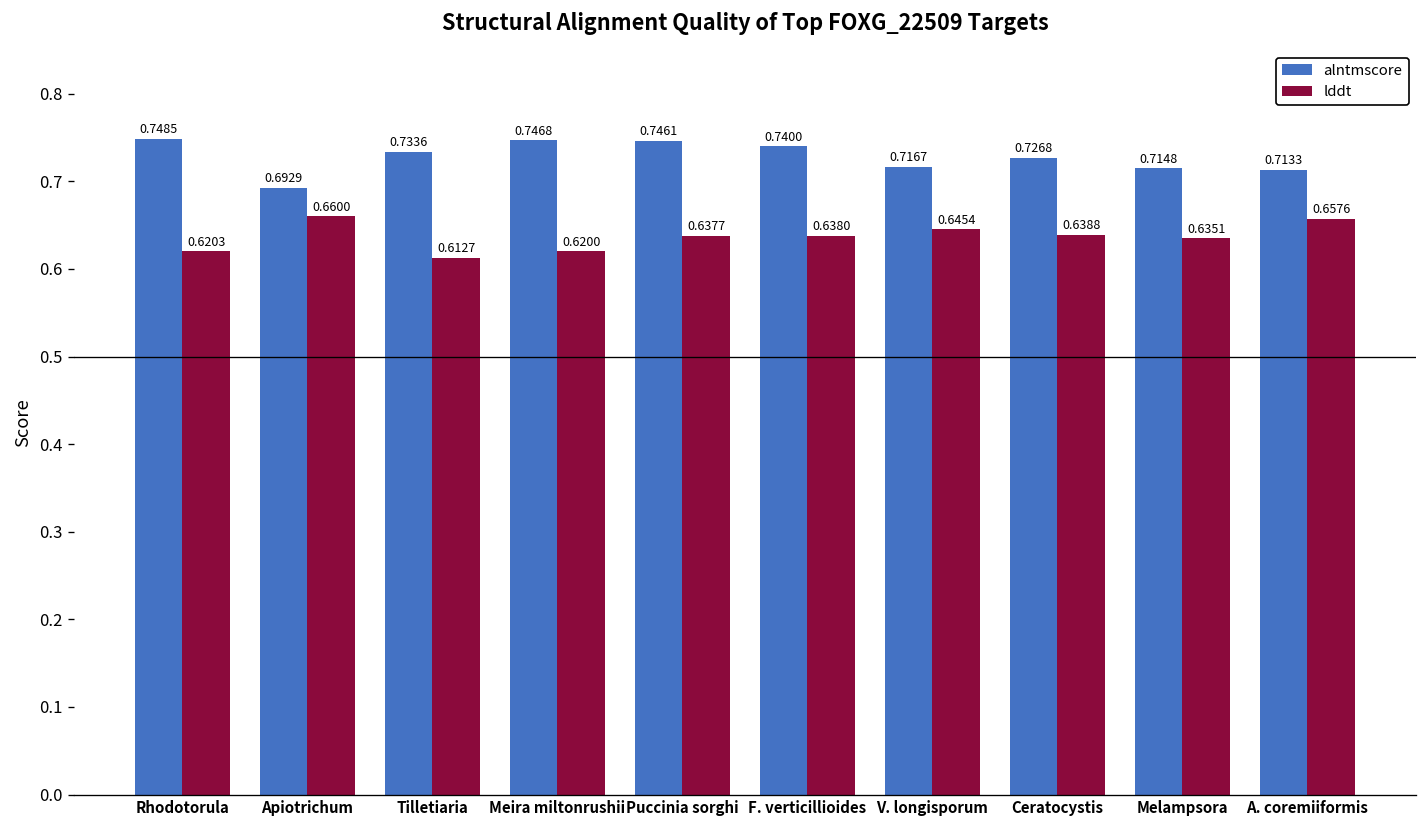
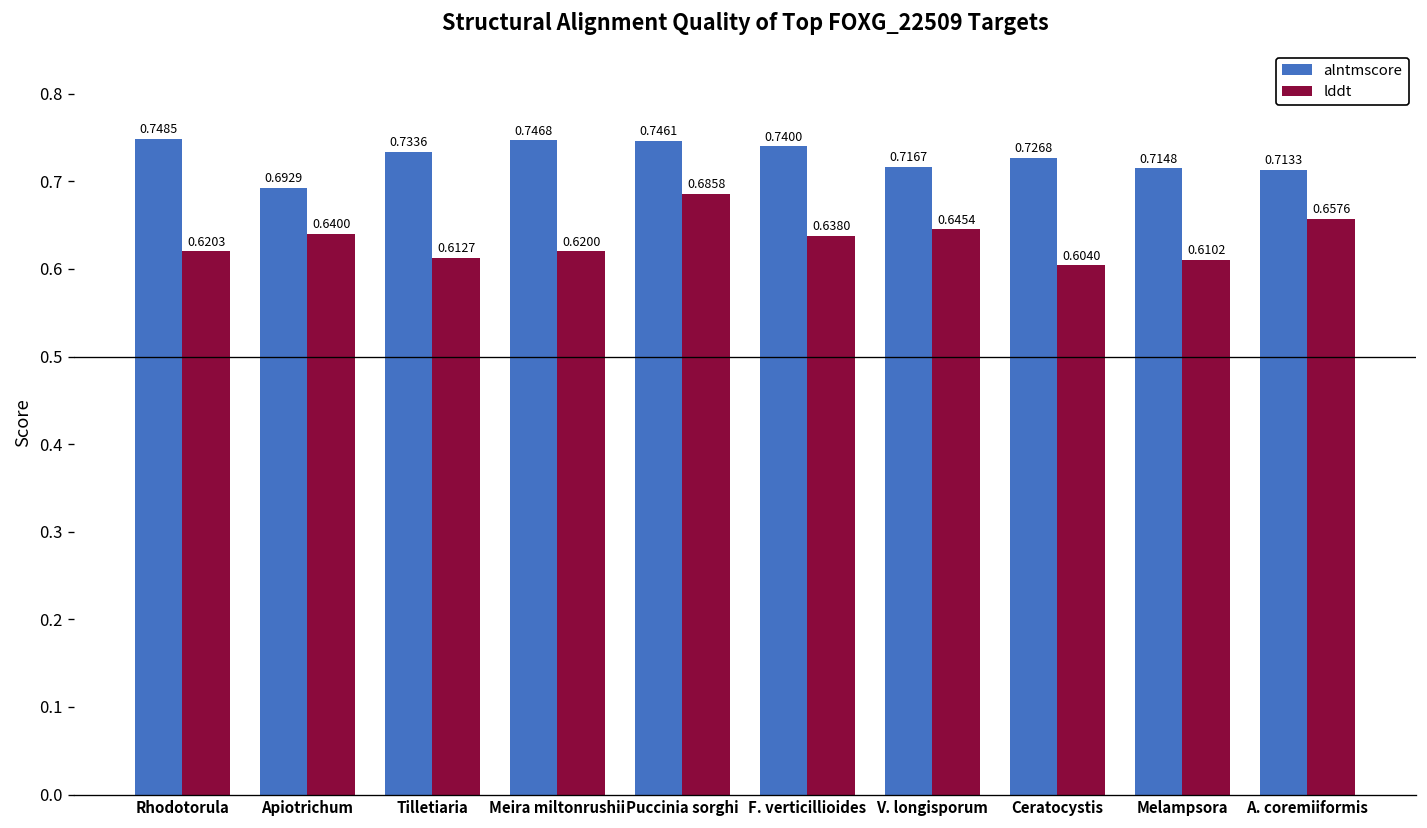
lddt, Apiotrichum: 0.6600 -> 0.6400
lddt, Puccinia sorghi: 0.6377 -> 0.6858
lddt, Ceratocystis: 0.6388 -> 0.6040
lddt, Melampsora: 0.6351 -> 0.6102
